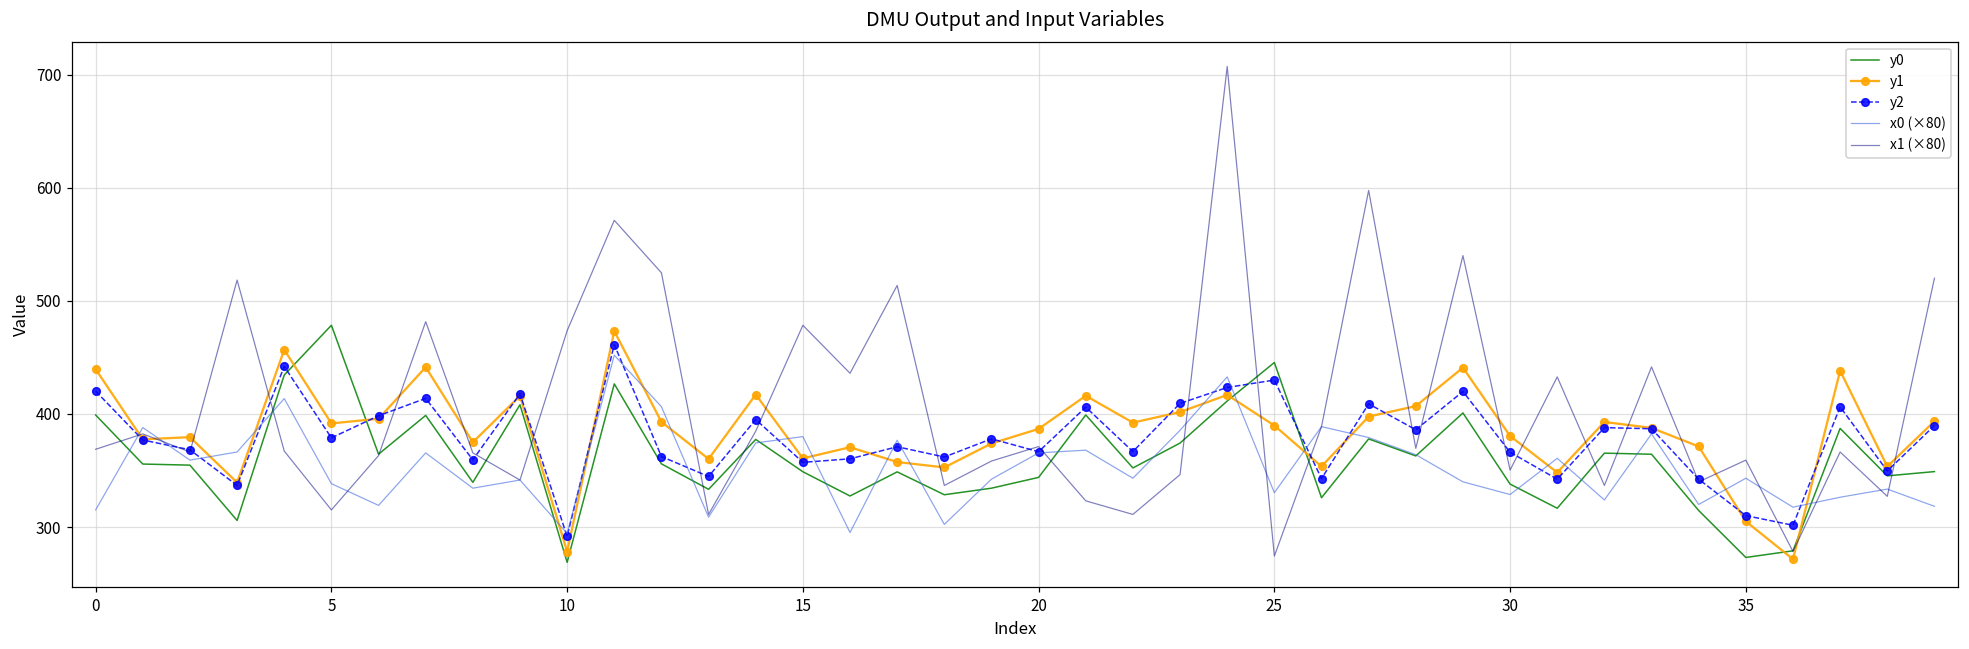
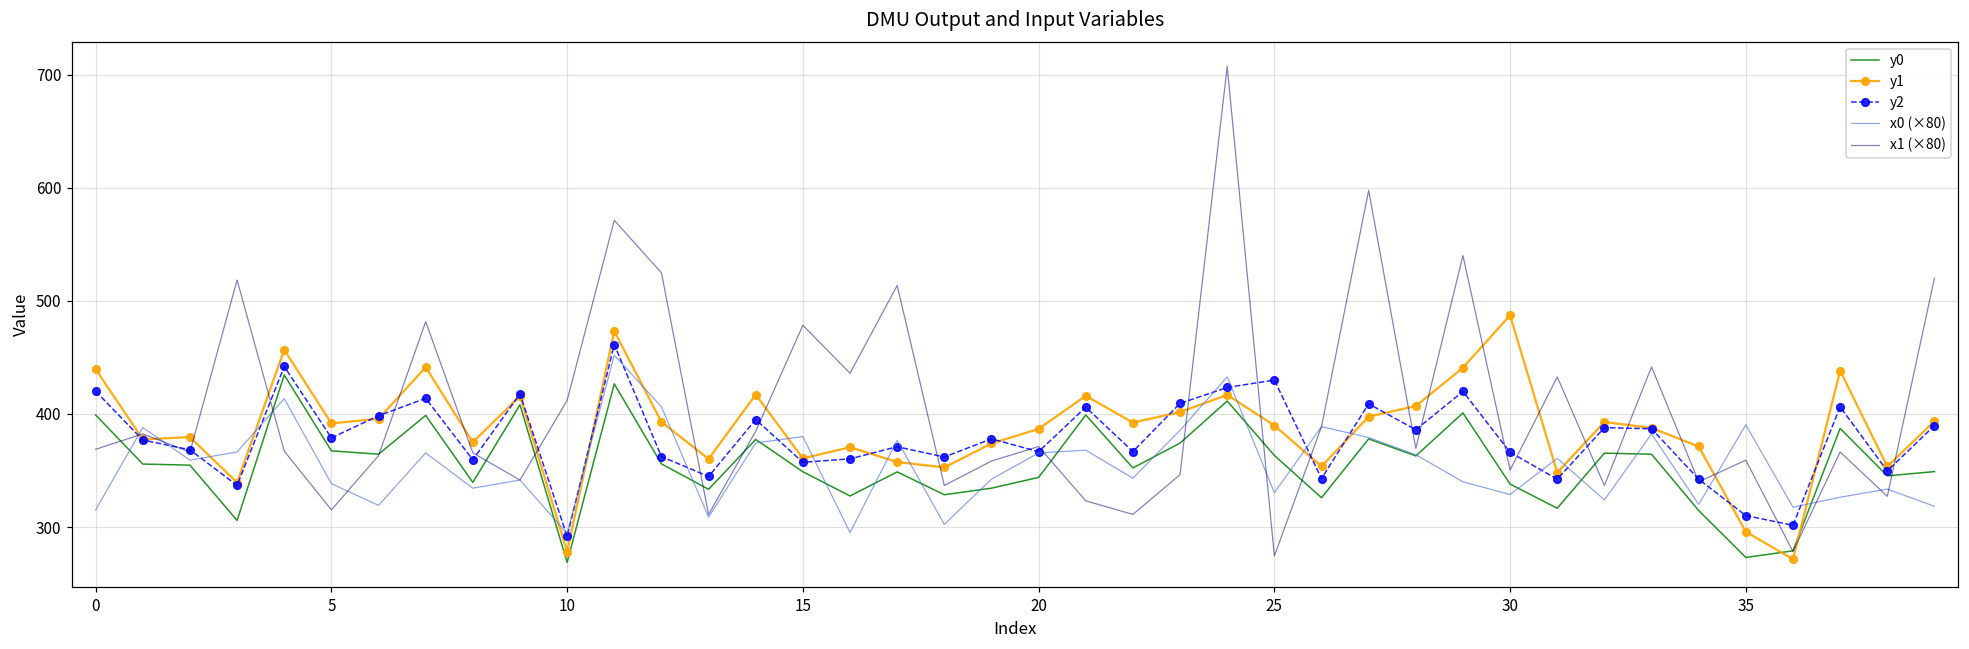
y0, 5: 478 -> 367
x1 (×80), 10: 474 -> 412
y0, 25: 446 -> 363
y1, 30: 381 -> 487
y1, 35: 305 -> 296
x0 (×80), 35: 343 -> 390
